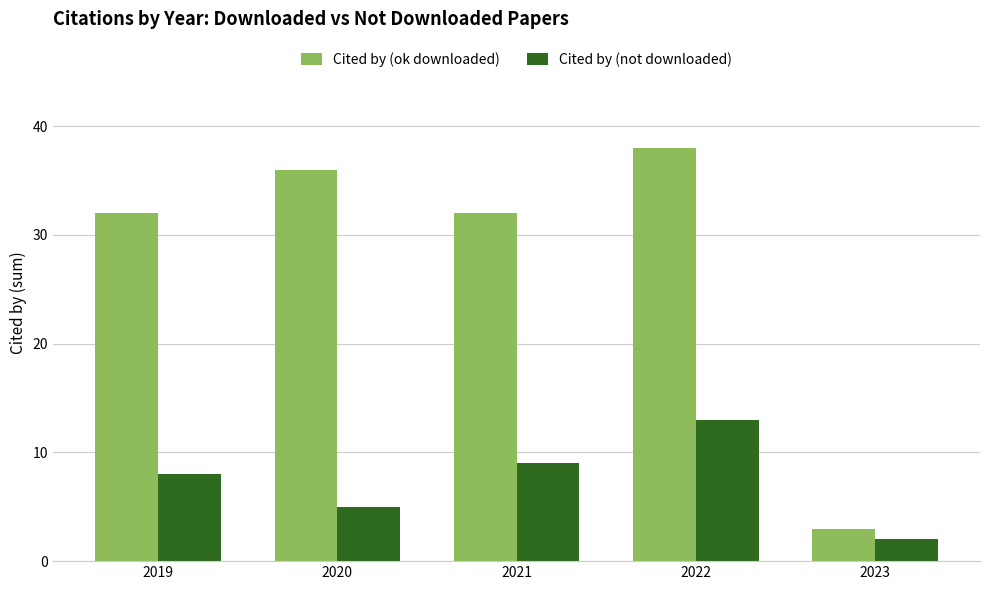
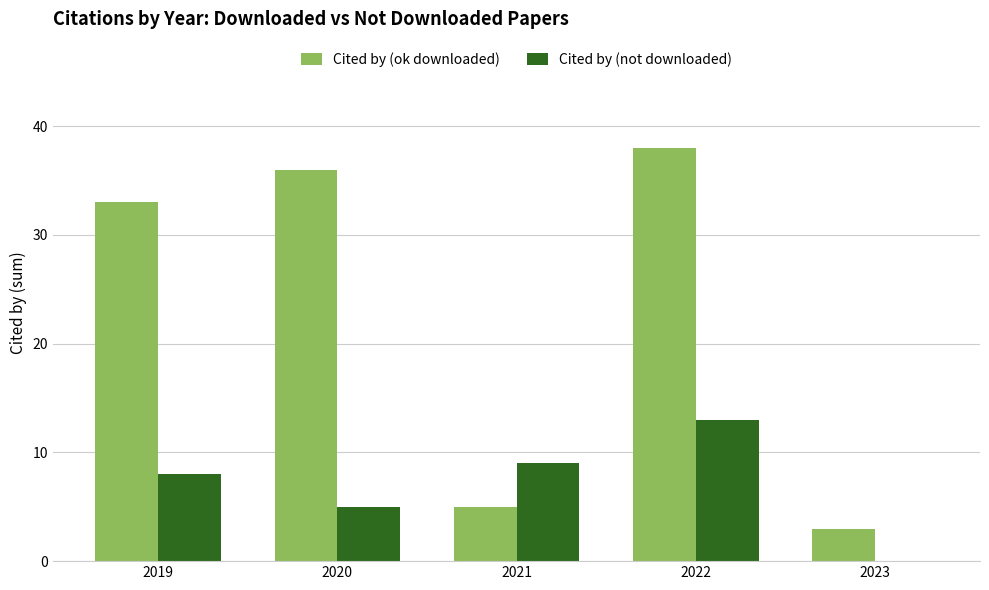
Cited by (ok downloaded), 2019: 32 -> 33
Cited by (ok downloaded), 2021: 32 -> 5
Cited by (not downloaded), 2023: 2 -> 0
